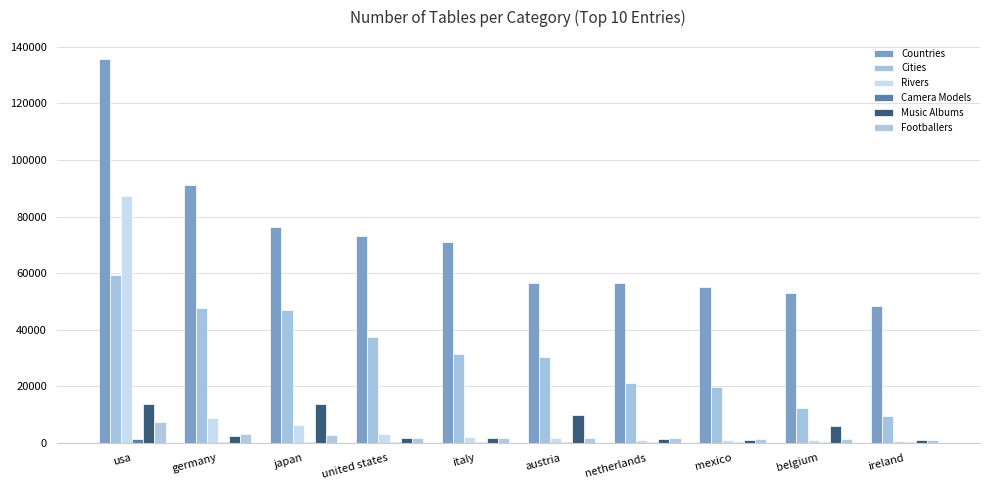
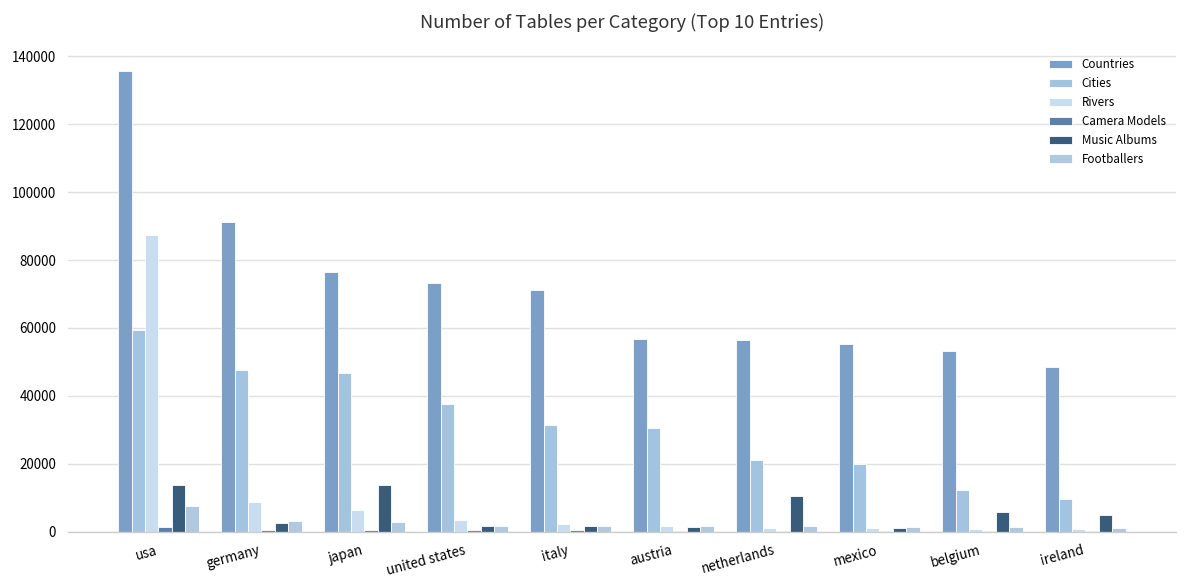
Music Albums, austria: 10000 -> 1000
Music Albums, netherlands: 1000 -> 11000
Music Albums, ireland: 1000 -> 5000
